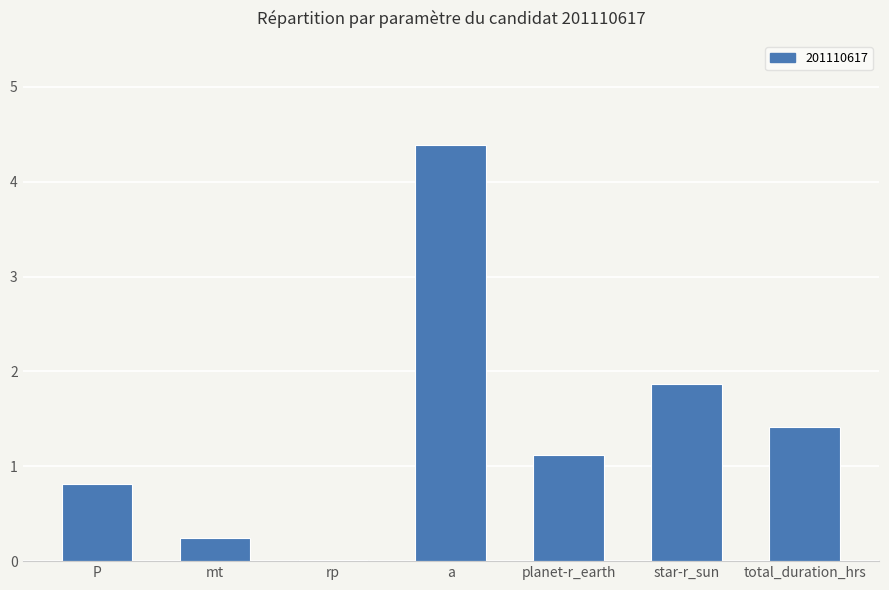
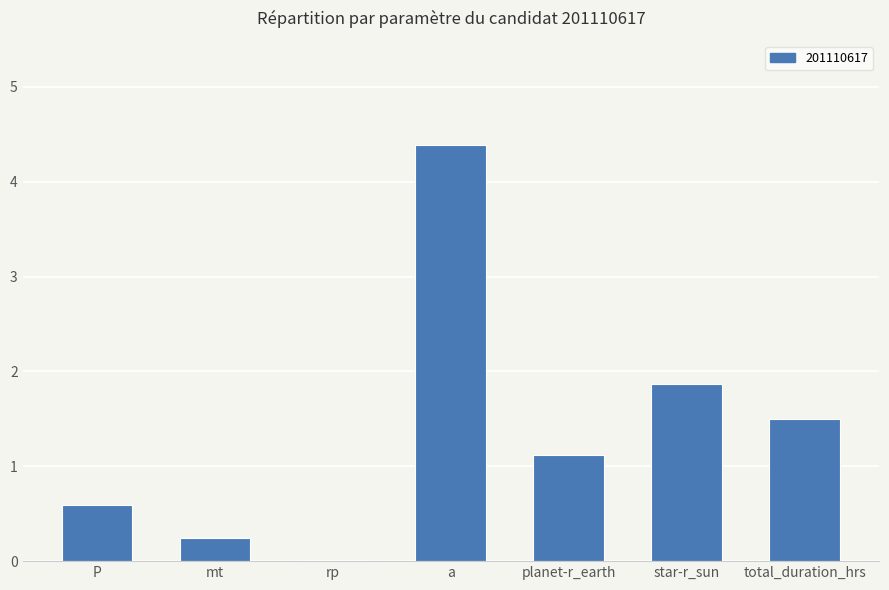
P: 0.8 -> 0.6
total_duration_hrs: 1.4 -> 1.5
